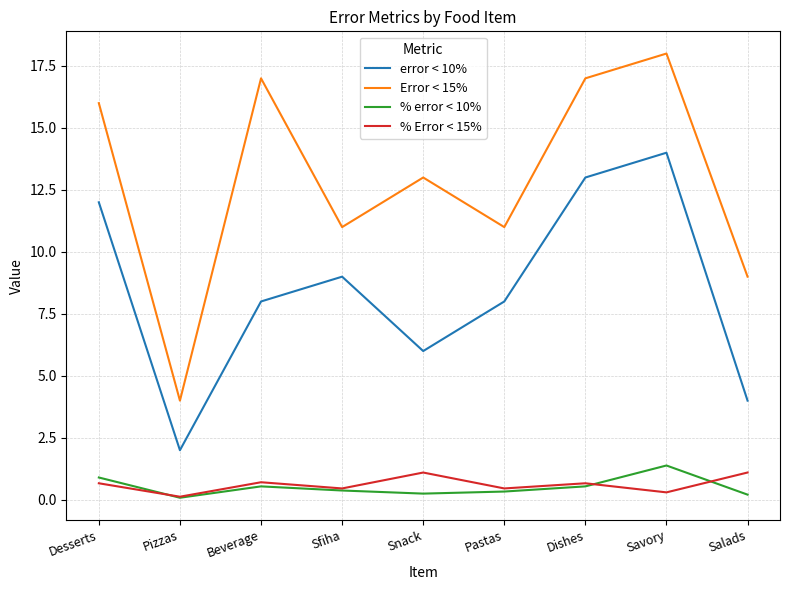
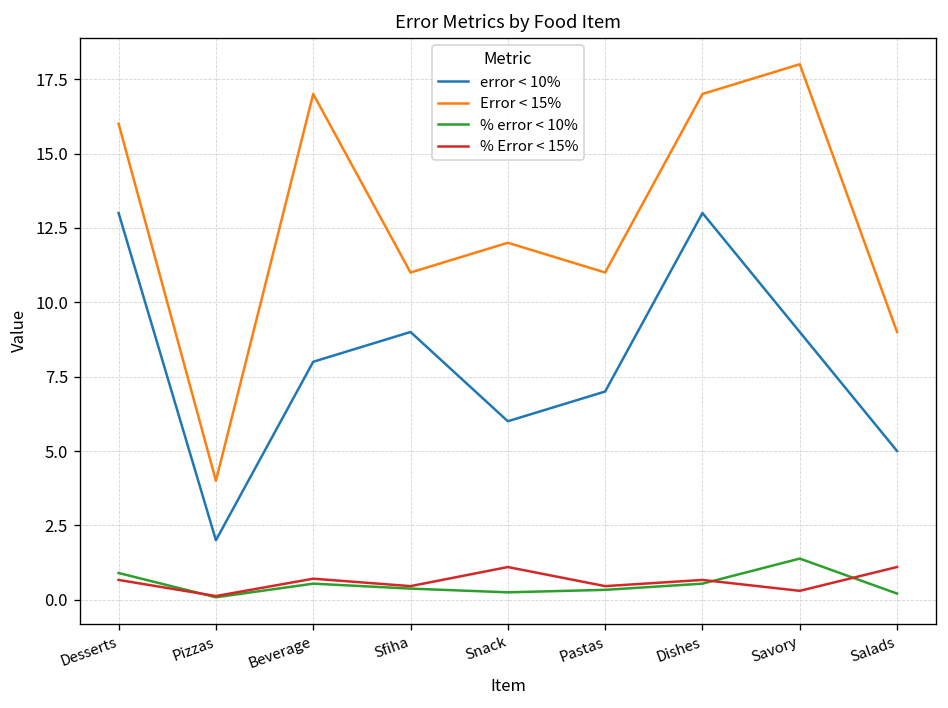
error < 10%, Desserts: 12 -> 13
Error < 15%, Snack: 13 -> 12
error < 10%, Pastas: 8 -> 7
error < 10%, Savory: 14 -> 9
error < 10%, Salads: 4 -> 5
